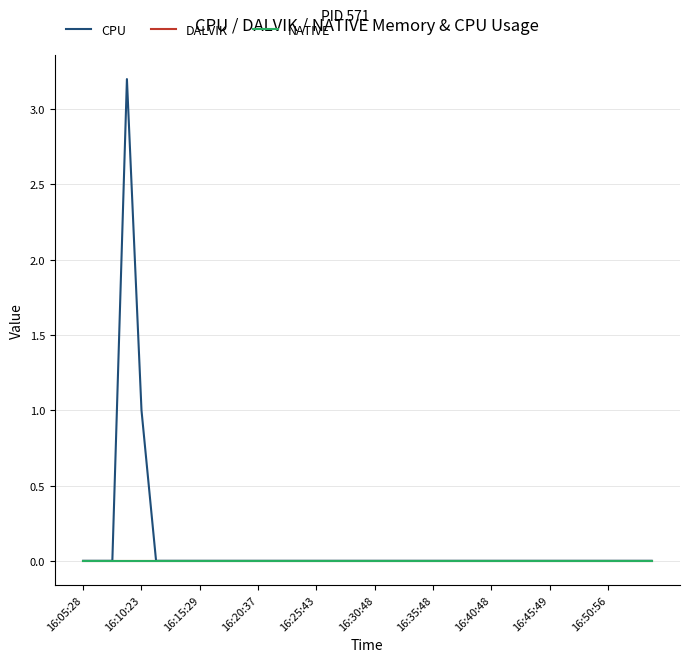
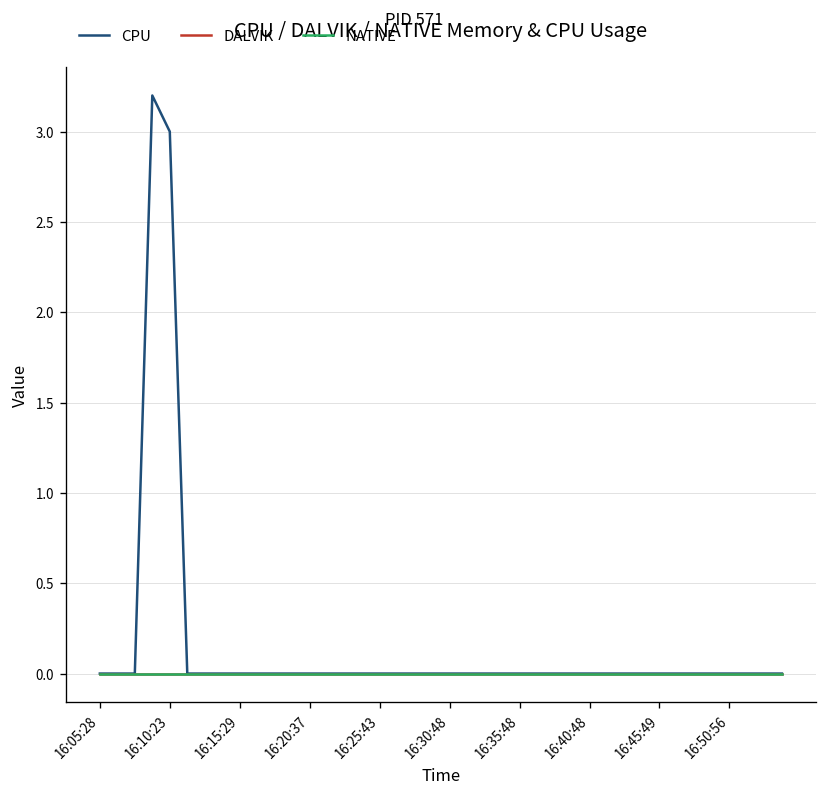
CPU, 16:10:23: 1 -> 3
